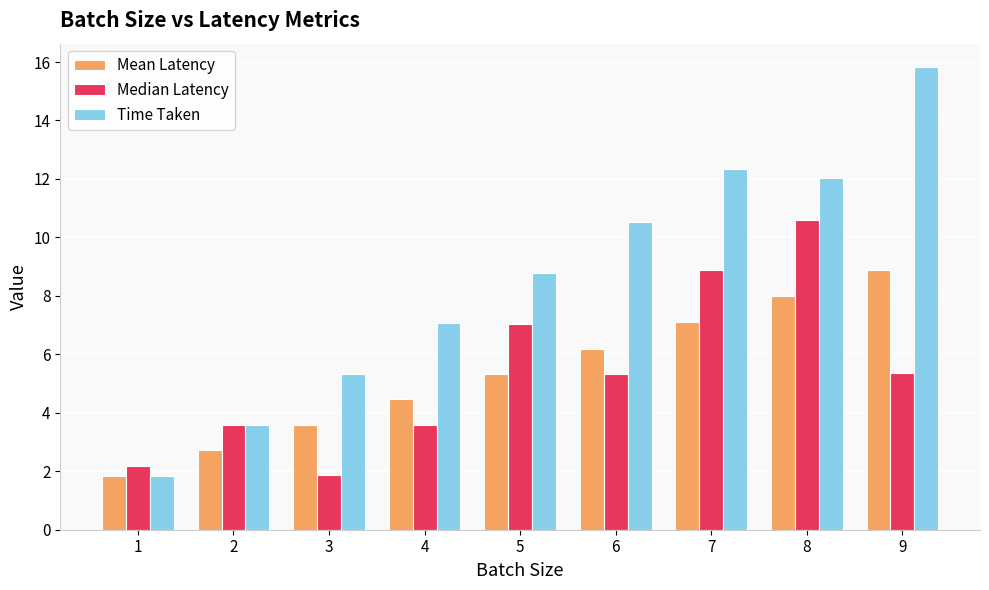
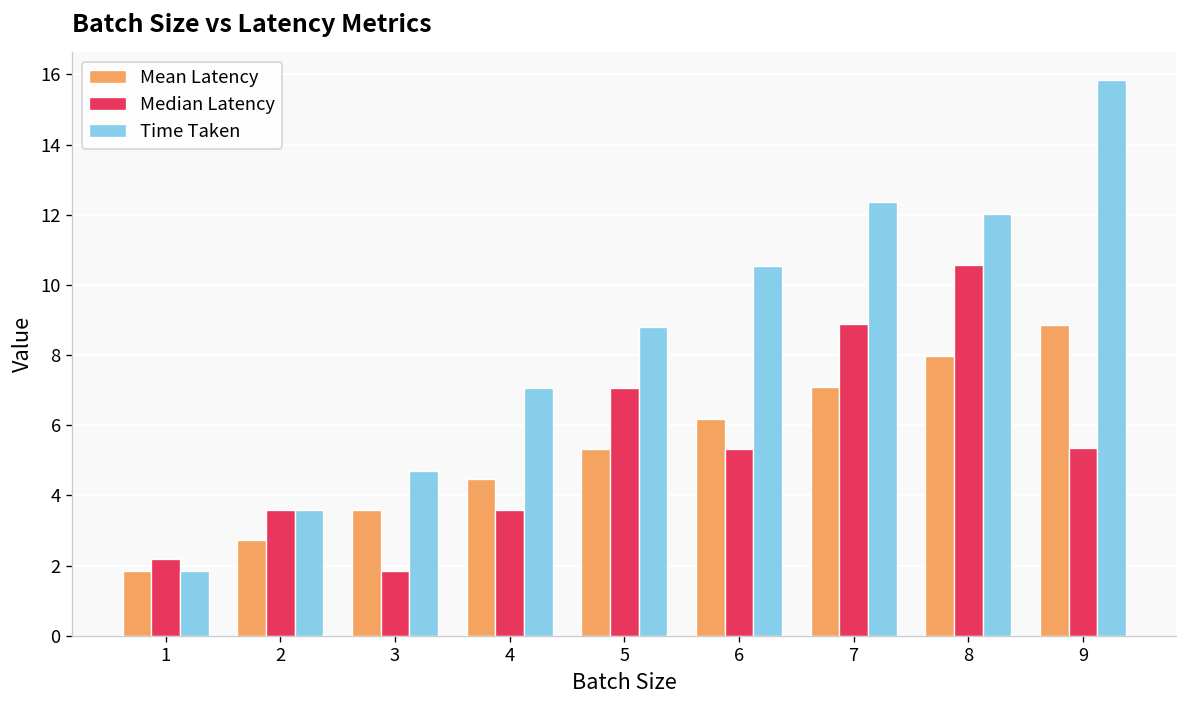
Time Taken, 3: 5.3 -> 4.7
